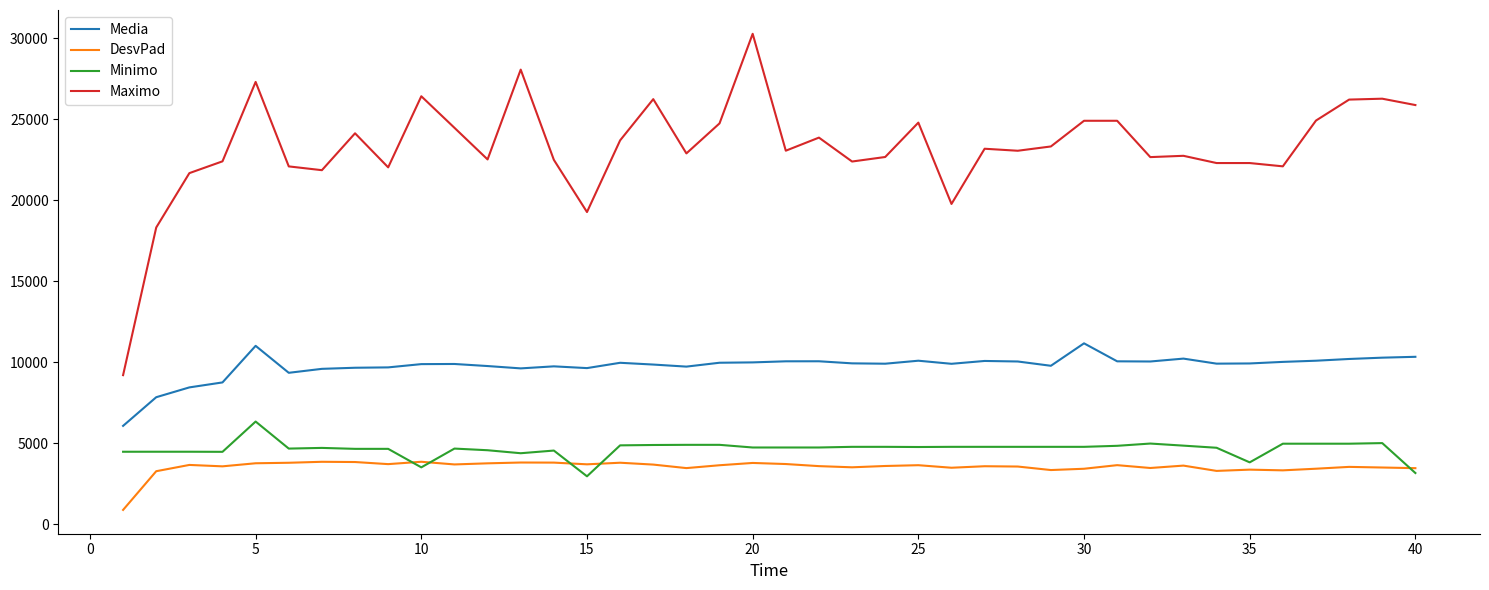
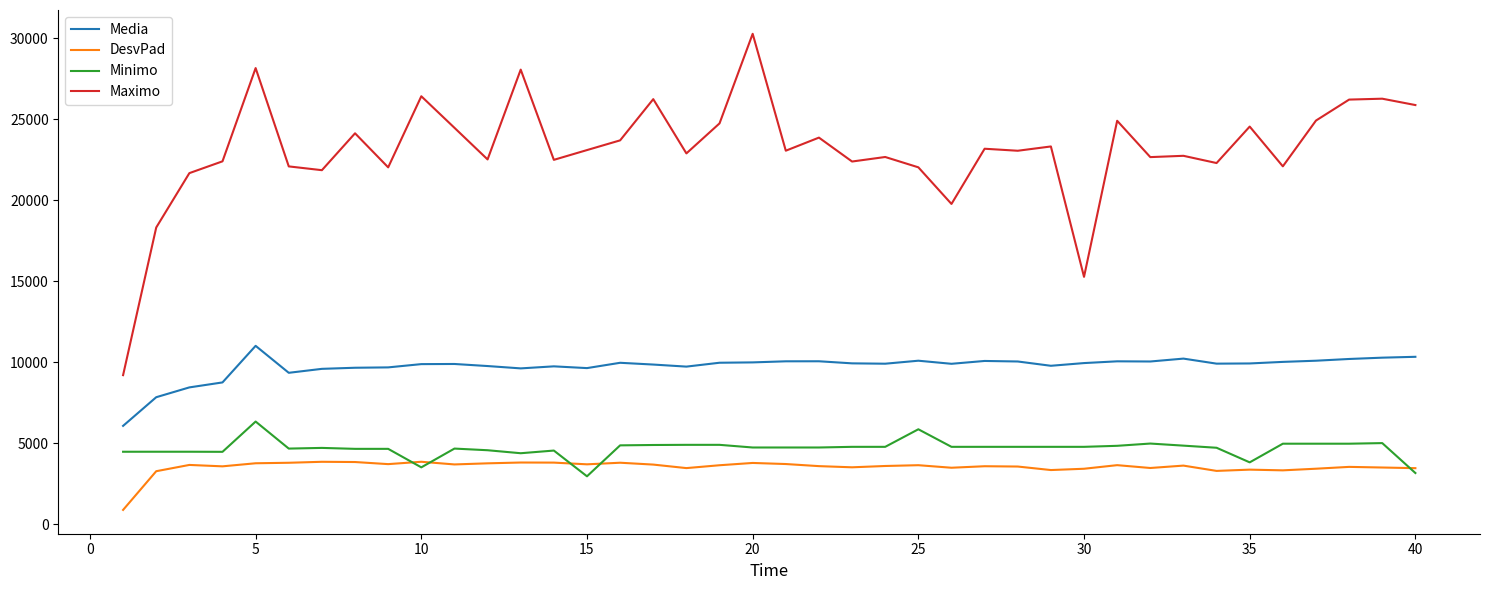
Maximo, 5: 27300 -> 28200
Maximo, 15: 19300 -> 23100
Minimo, 25: 4800 -> 5800
Maximo, 25: 24800 -> 22000
Media, 30: 11200 -> 9900
Maximo, 30: 24900 -> 15300
Maximo, 35: 22300 -> 24500
